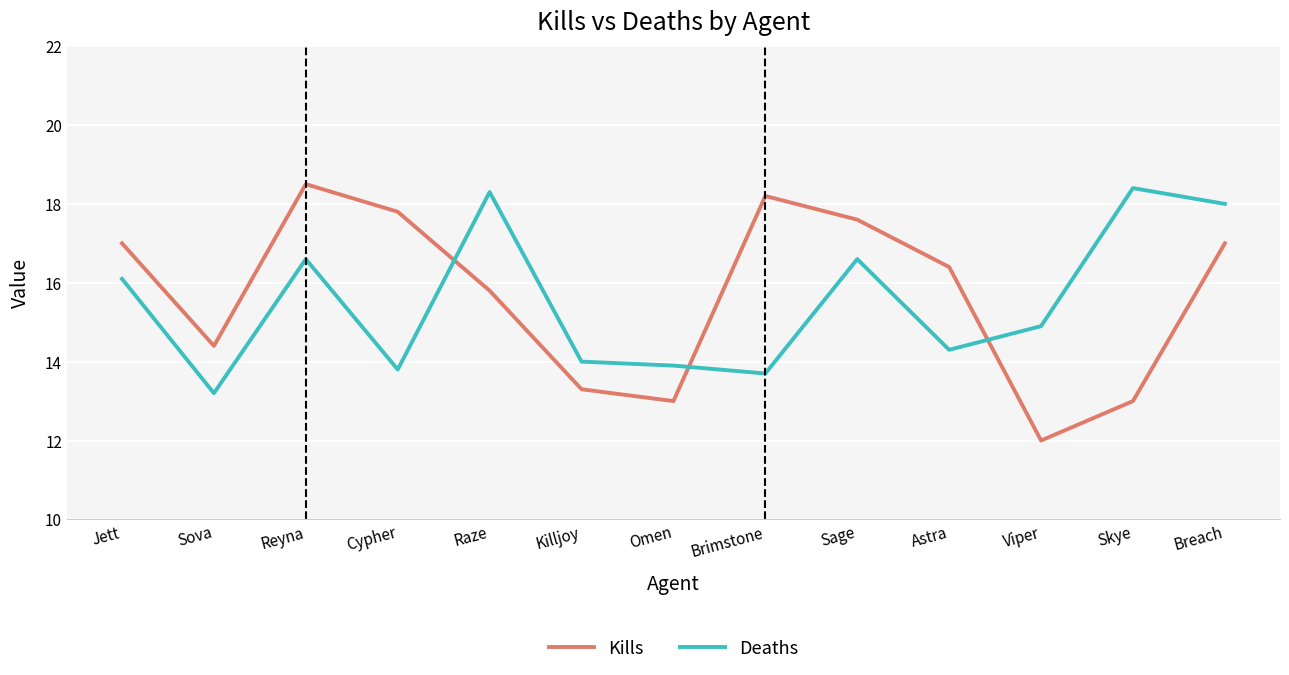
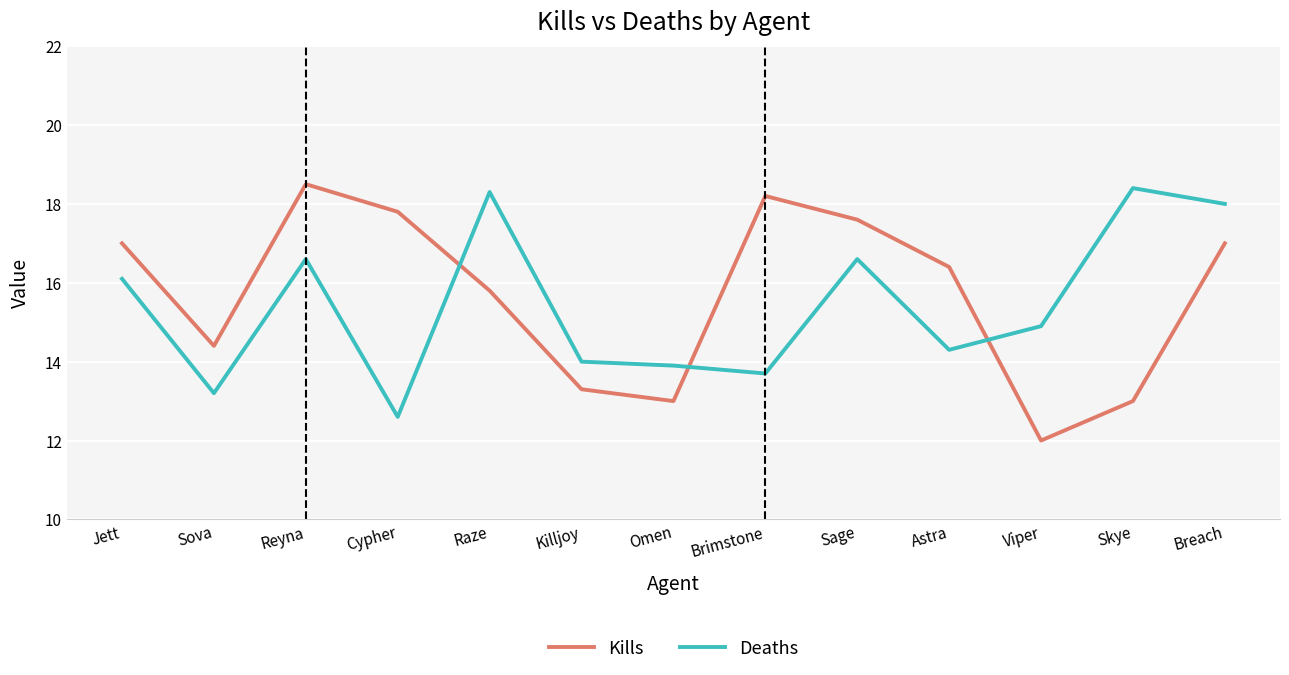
Deaths, Cypher: 13.8 -> 12.6
